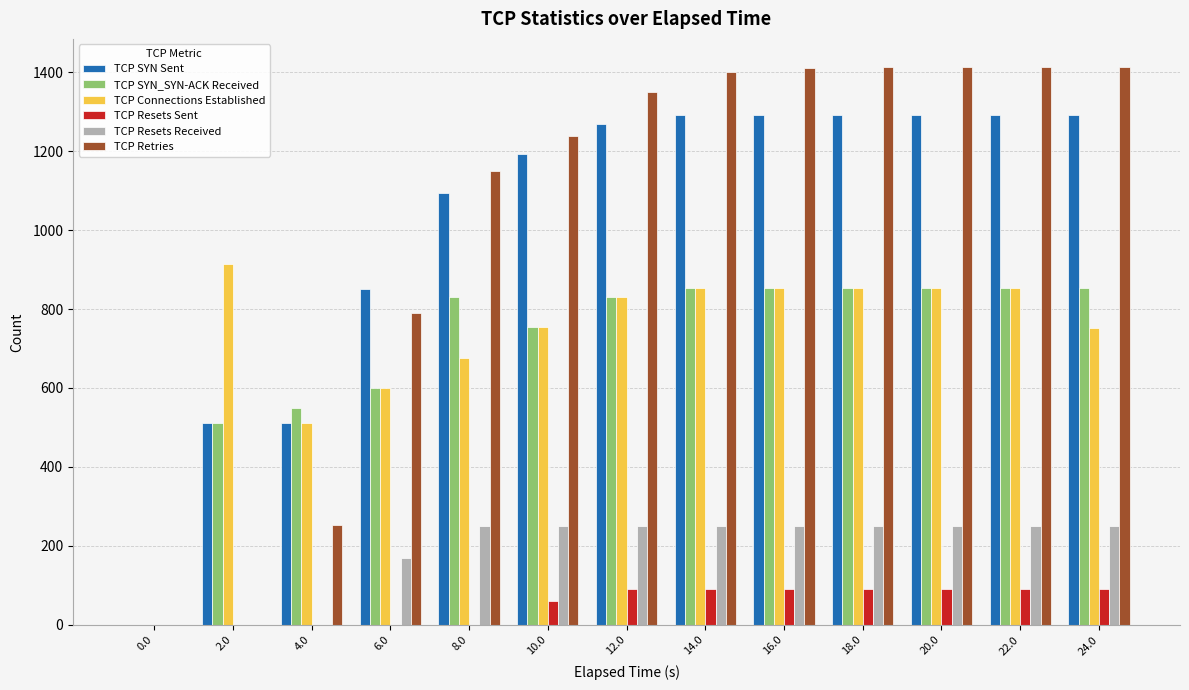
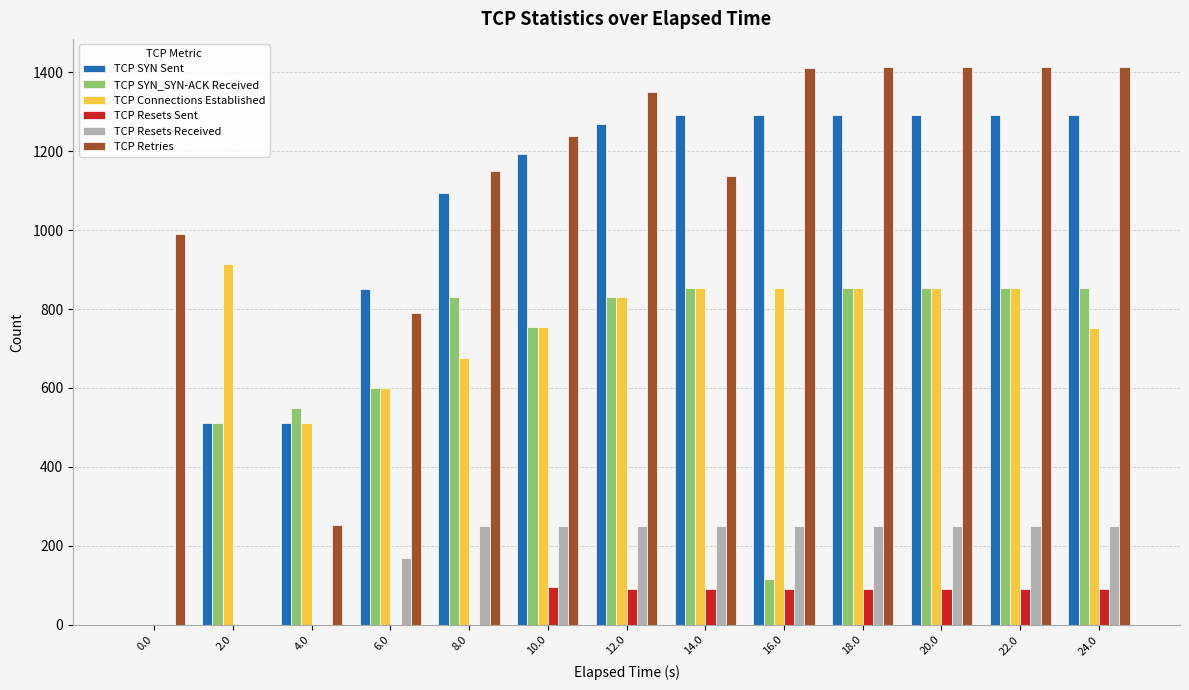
TCP Retries, 0.0: 0 -> 990
TCP Resets Sent, 10.0: 60 -> 100
TCP Retries, 14.0: 1400 -> 1140
TCP SYN_SYN-ACK Received, 16.0: 850 -> 120
